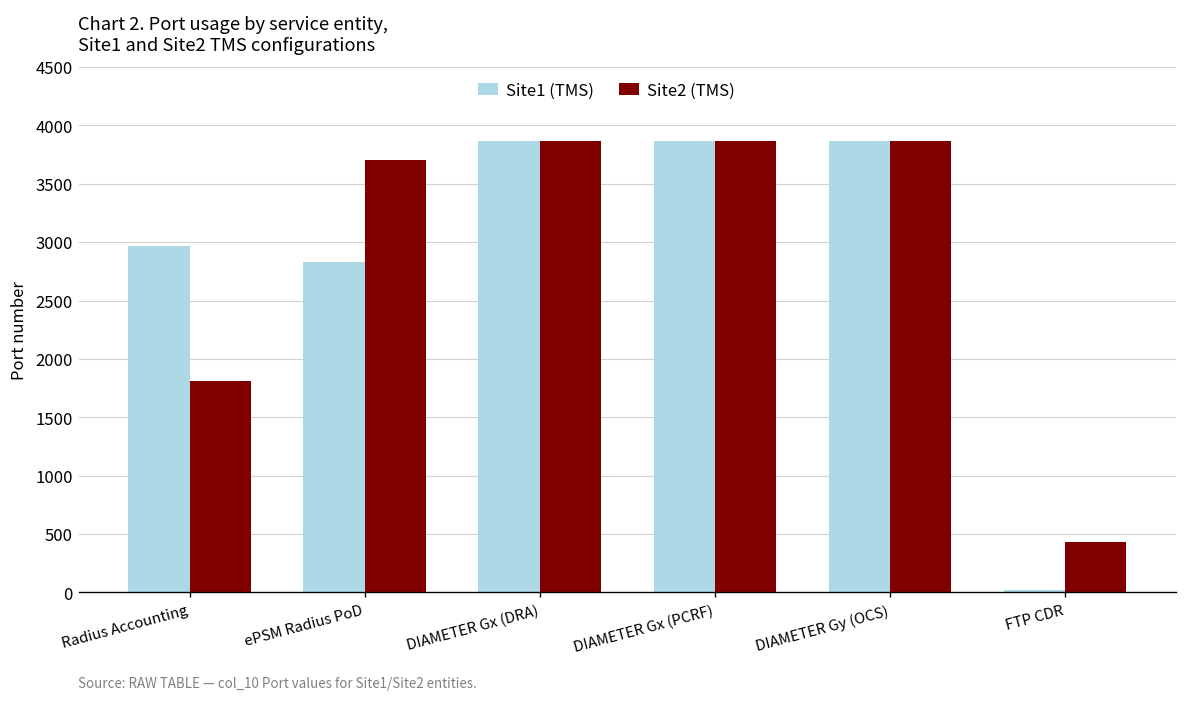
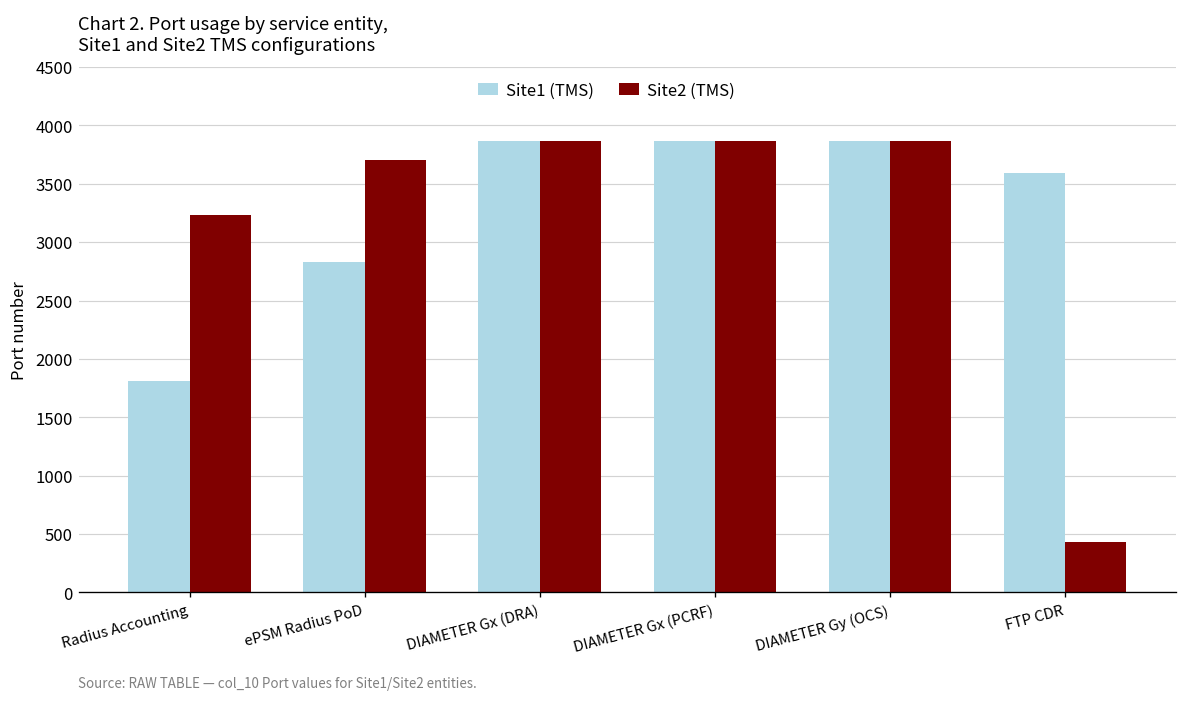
Site1 (TMS), Radius Accounting: 3000 -> 1800
Site2 (TMS), Radius Accounting: 1800 -> 3200
Site1 (TMS), FTP CDR: 0 -> 3600
